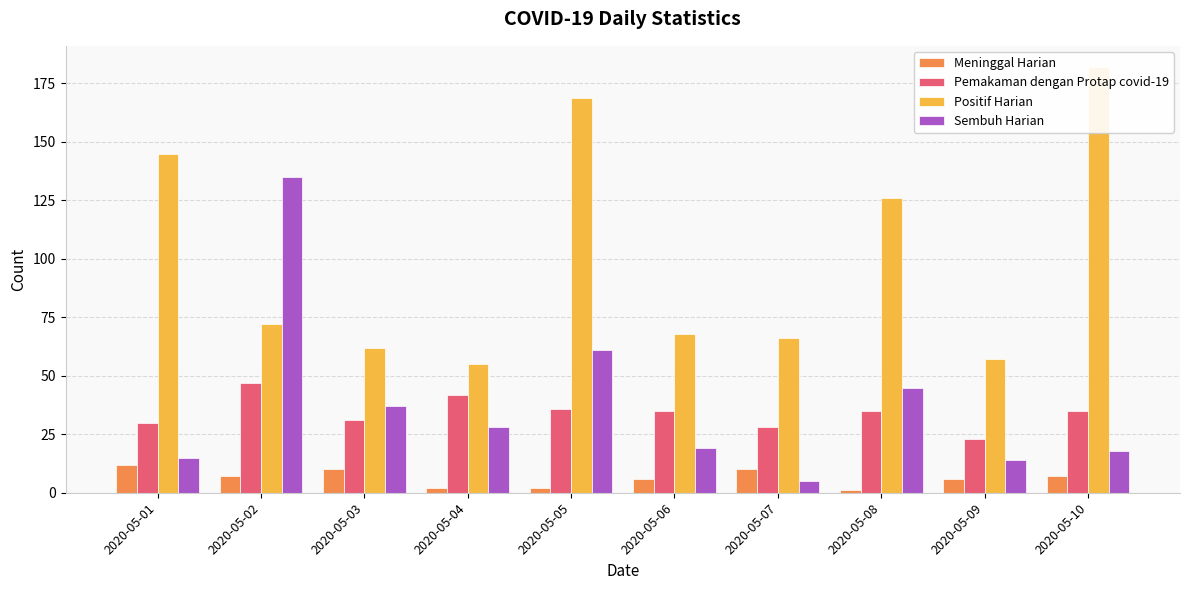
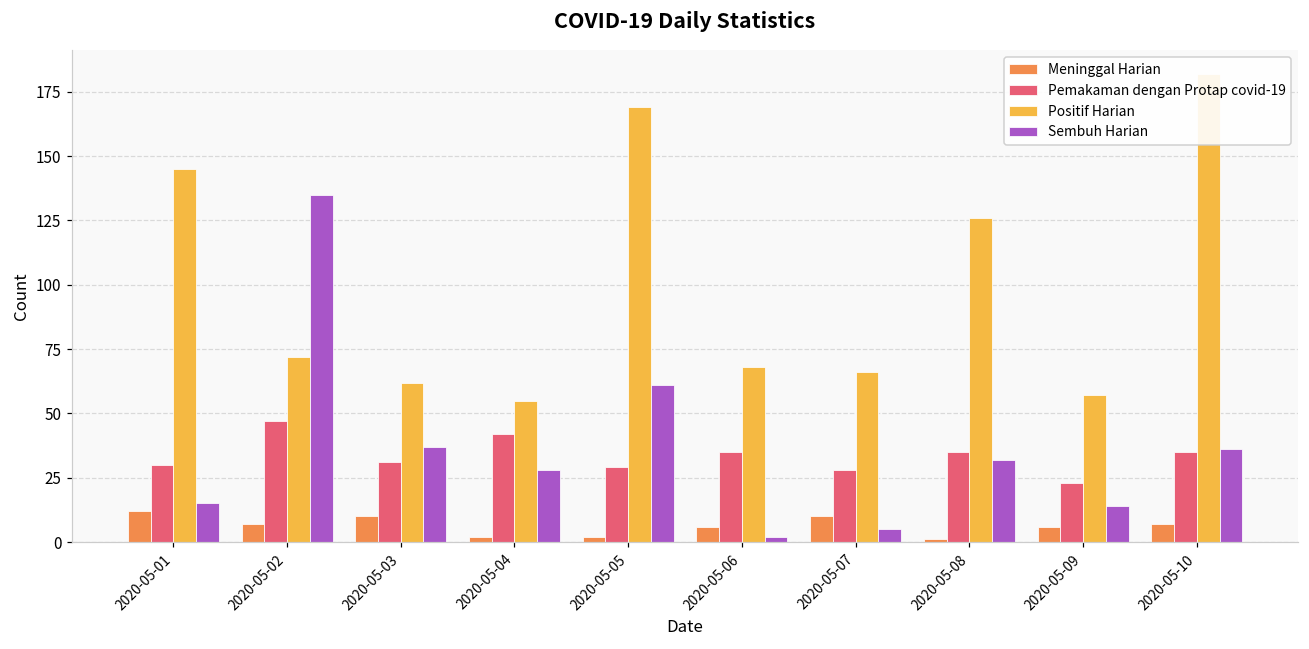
Pemakaman dengan Protap covid-19, 2020-05-05: 36 -> 29
Sembuh Harian, 2020-05-06: 19 -> 2
Sembuh Harian, 2020-05-08: 45 -> 32
Sembuh Harian, 2020-05-10: 18 -> 36
